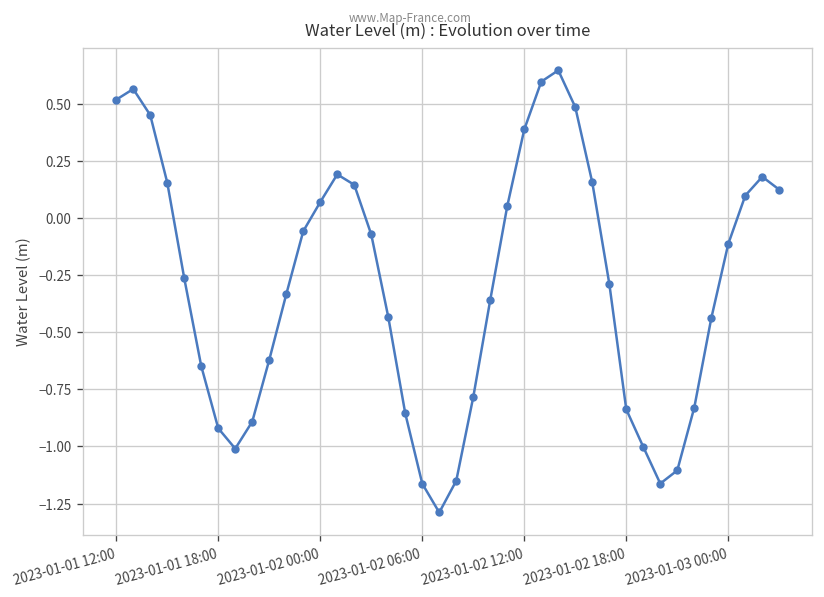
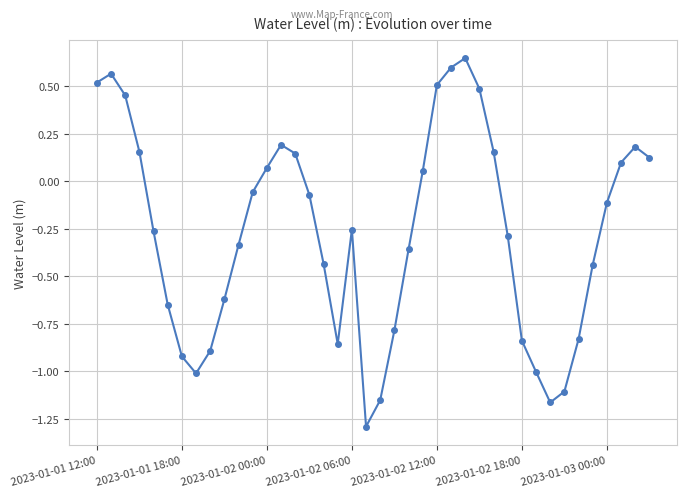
2023-01-02 06:00: -1.16 -> -0.25
2023-01-02 12:00: 0.39 -> 0.50
